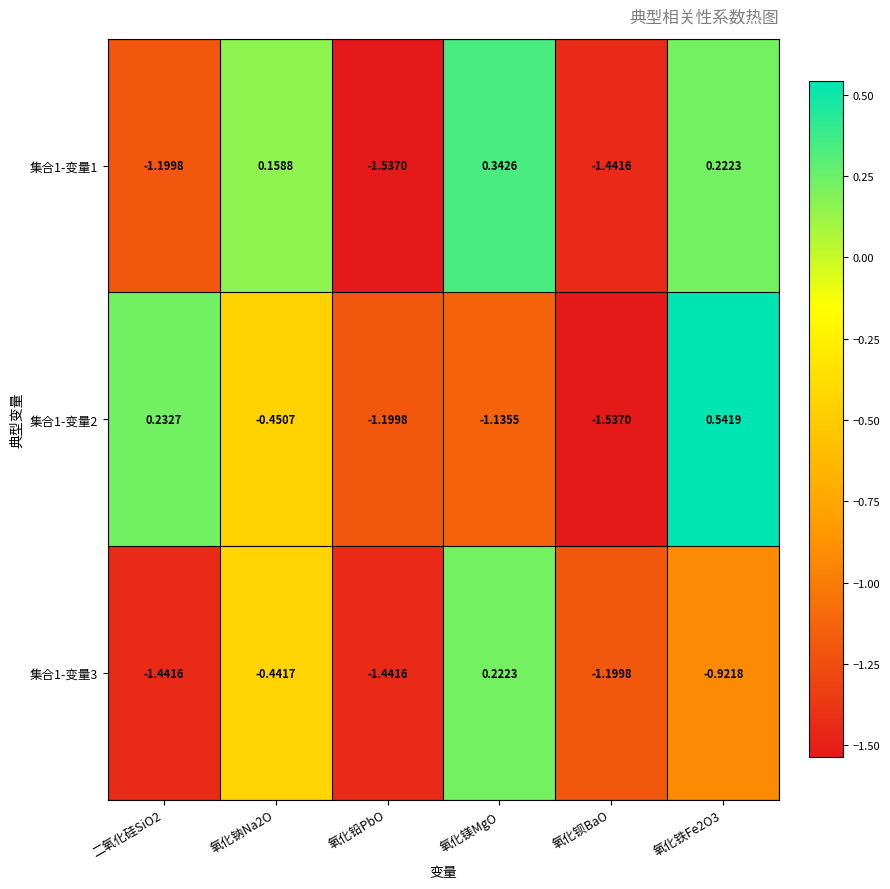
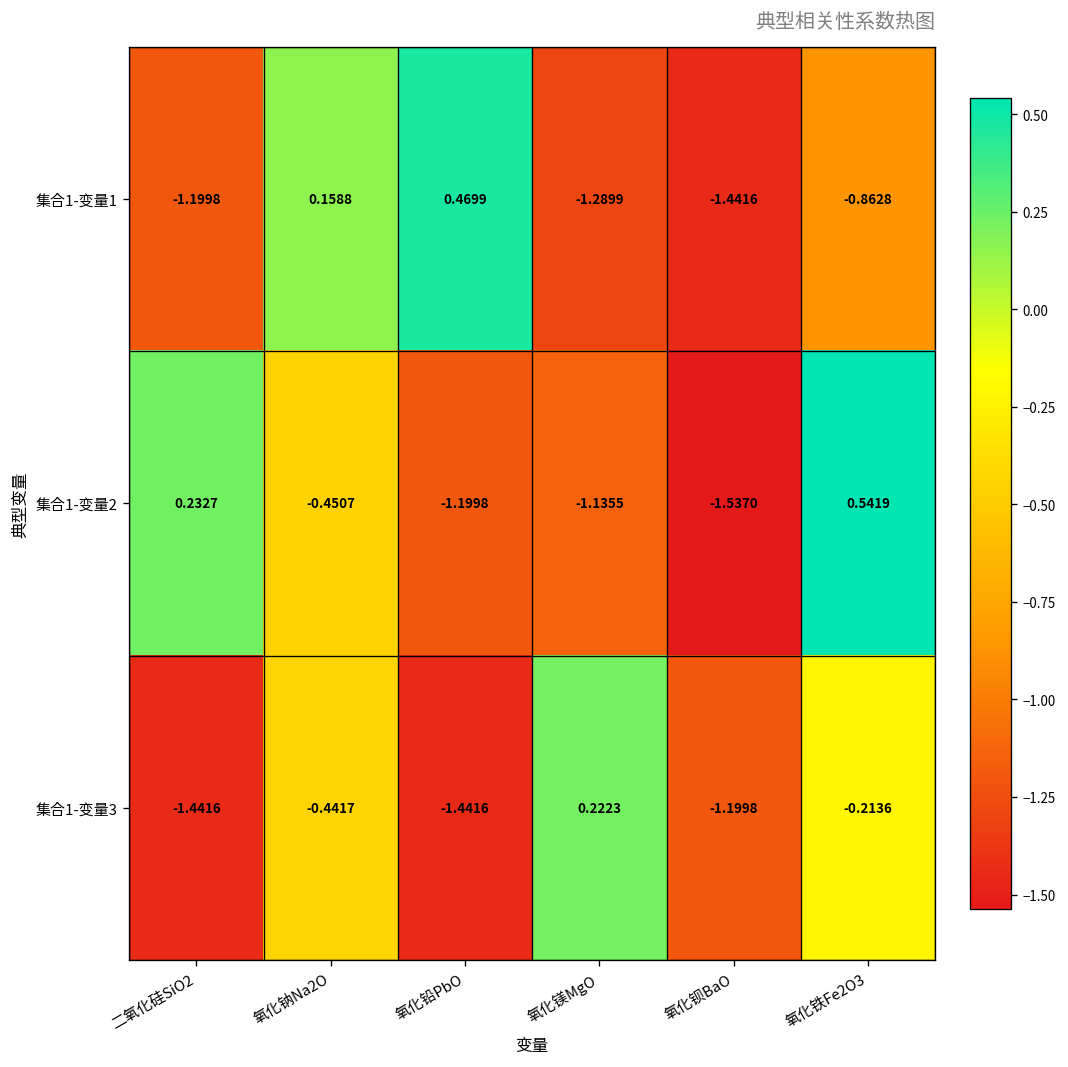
集合1-变量1, 氧化铅PbO: -1.5370 -> 0.4699
集合1-变量1, 氧化镁MgO: 0.3426 -> -1.2899
集合1-变量1, 氧化铁Fe2O3: 0.2223 -> -0.8628
集合1-变量3, 氧化铁Fe2O3: -0.9218 -> -0.2136
